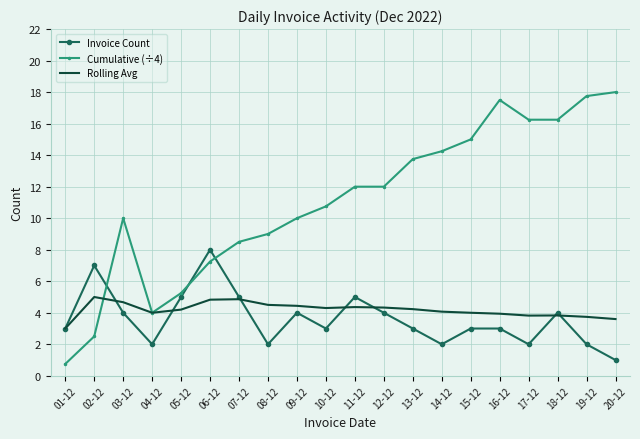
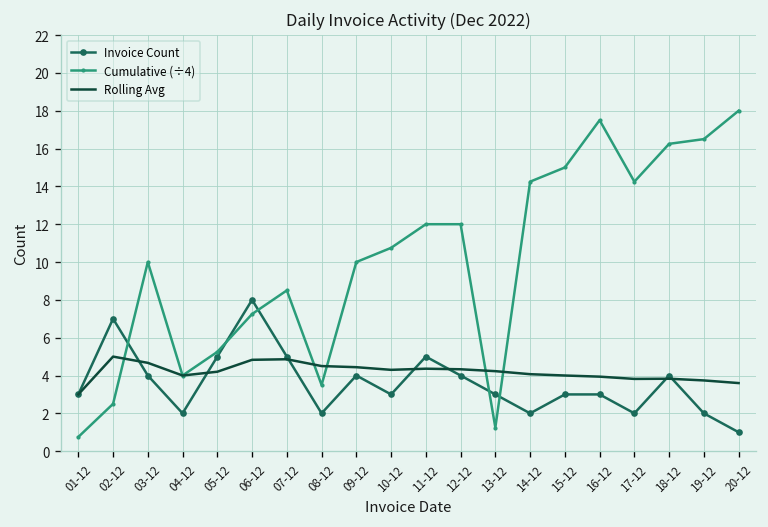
Cumulative (÷4), 08-12: 9.0 -> 3.5
Cumulative (÷4), 13-12: 13.8 -> 1.3
Cumulative (÷4), 17-12: 16.3 -> 14.3
Cumulative (÷4), 19-12: 17.8 -> 16.5
